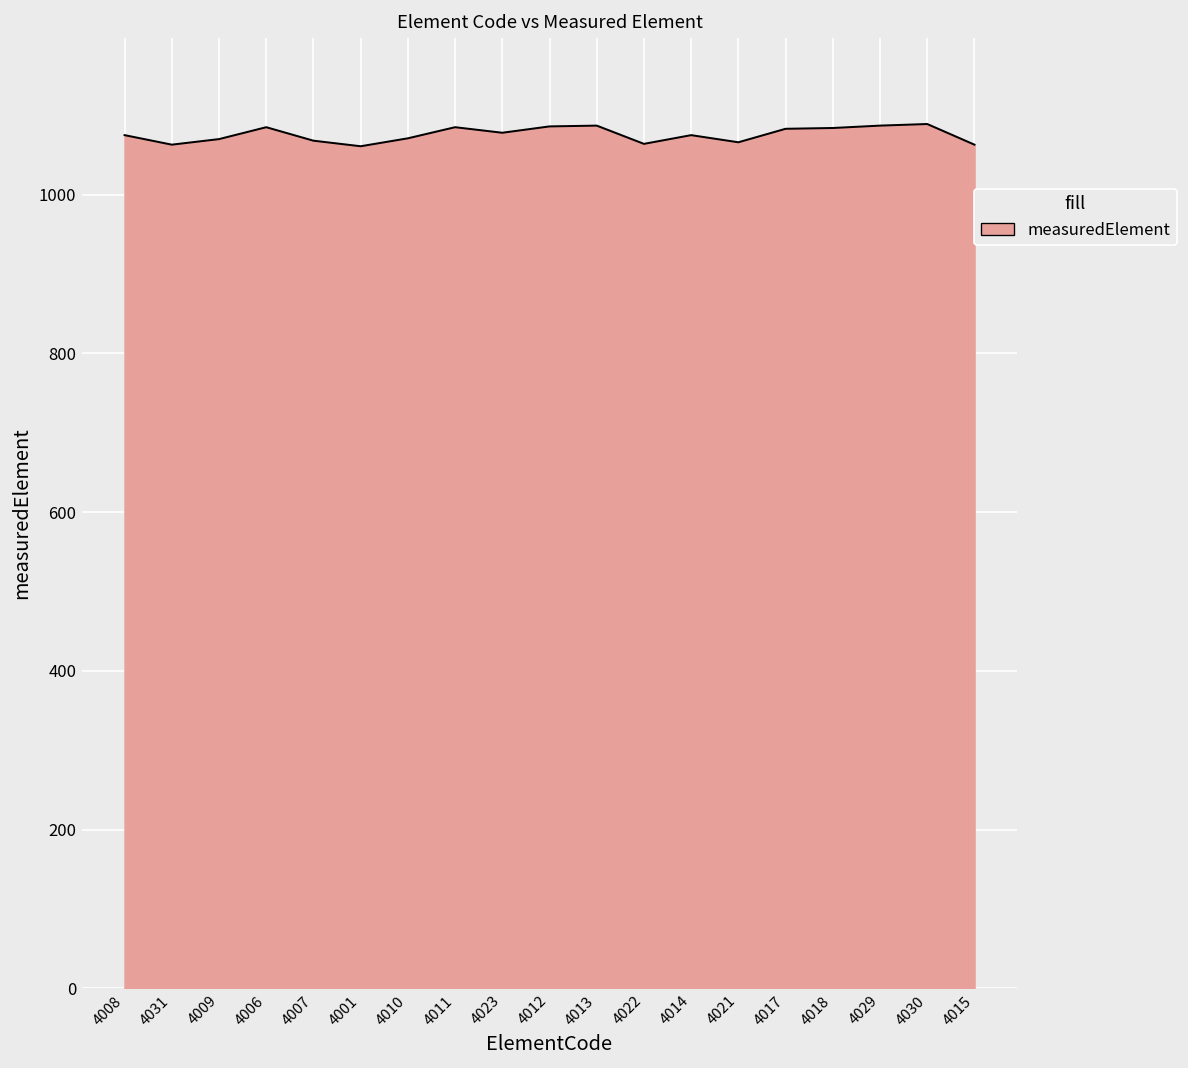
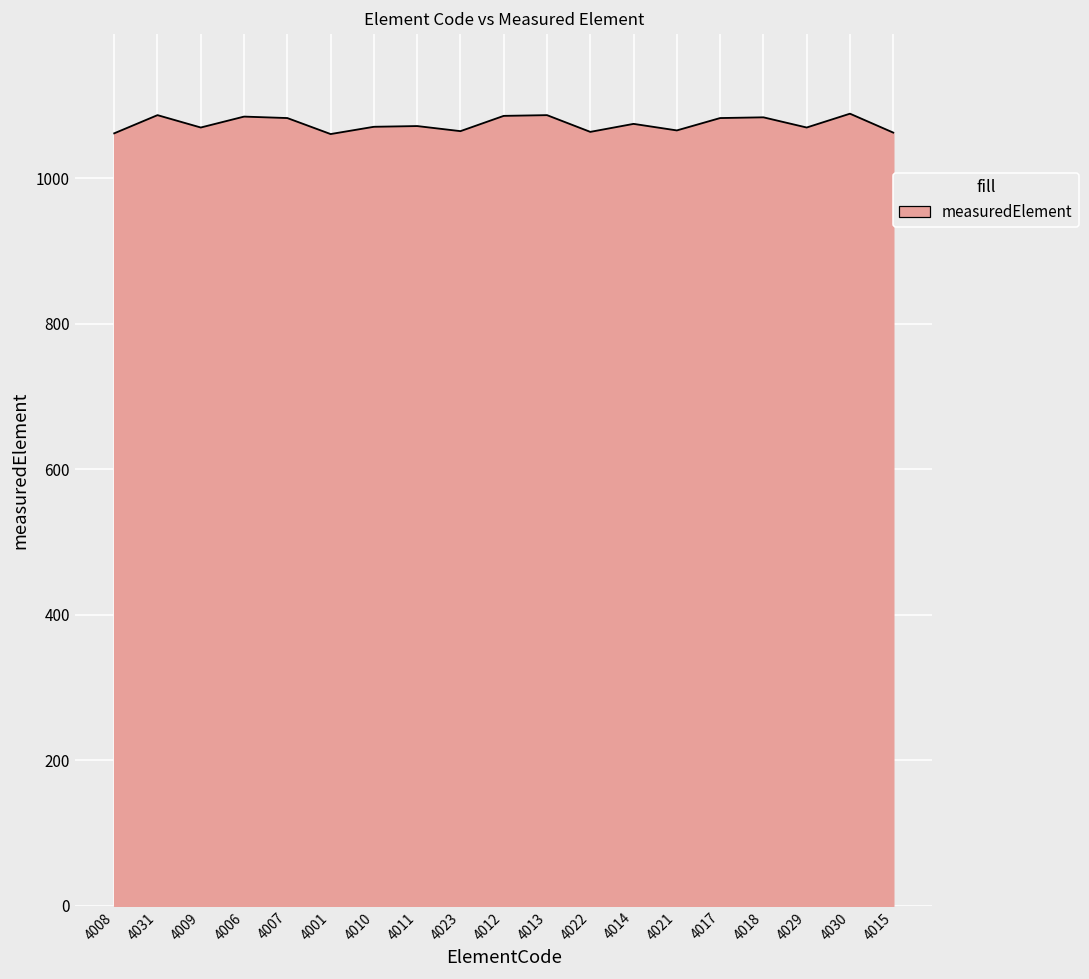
4008: 1080 -> 1060
4031: 1060 -> 1090
4007: 1070 -> 1080
4011: 1090 -> 1070
4023: 1080 -> 1070
4029: 1090 -> 1070
